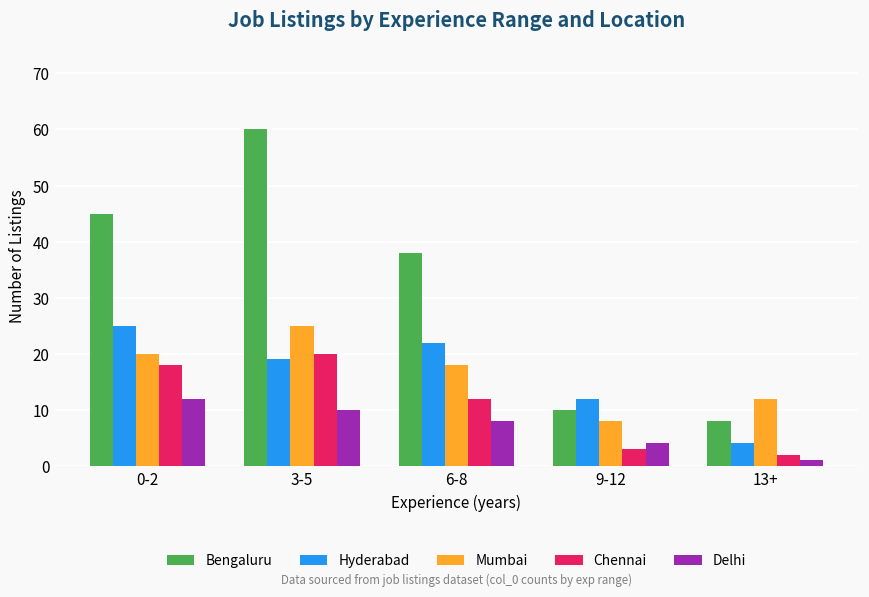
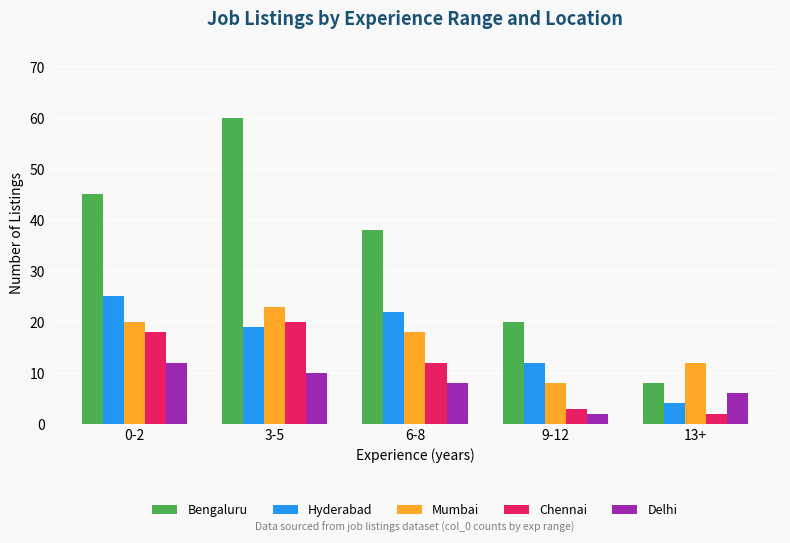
Mumbai, 3-5: 25 -> 23
Bengaluru, 9-12: 10 -> 20
Delhi, 9-12: 4 -> 2
Delhi, 13+: 1 -> 6
